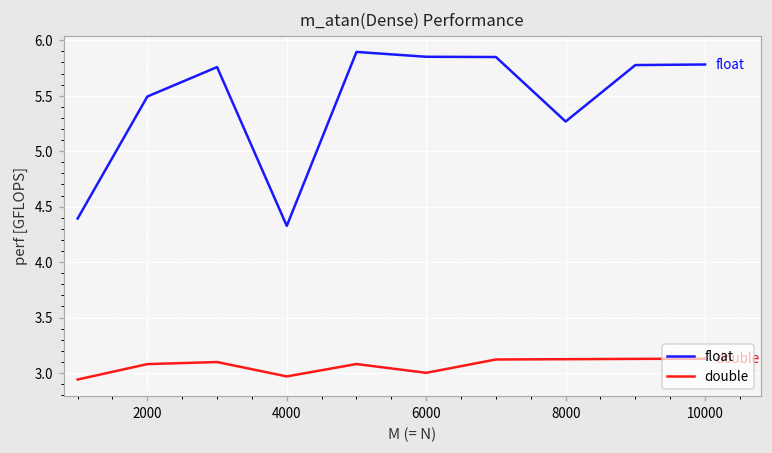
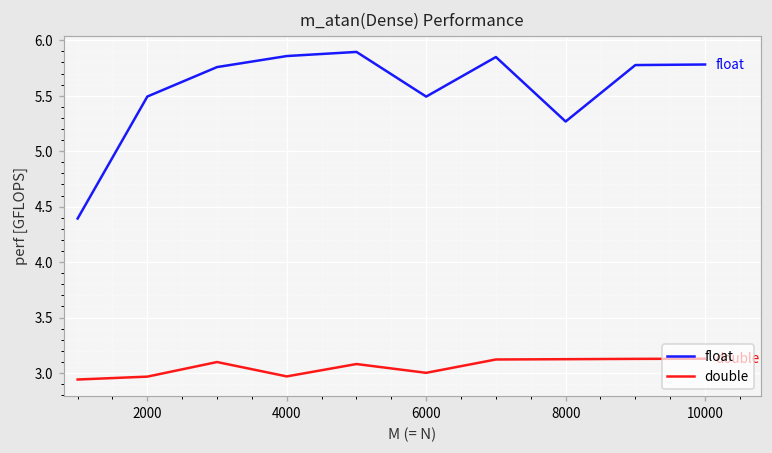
double, 2000: 3.1 -> 3.0
float, 4000: 4.3 -> 5.9
float, 6000: 5.9 -> 5.5
